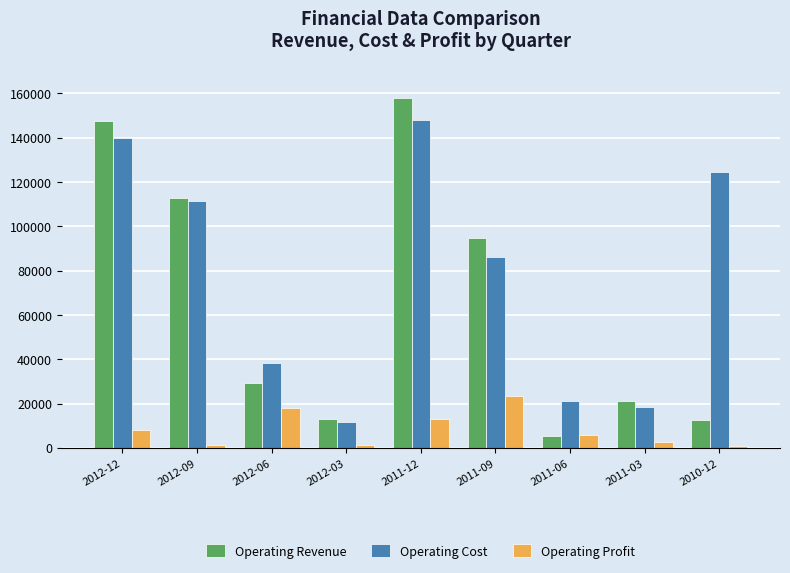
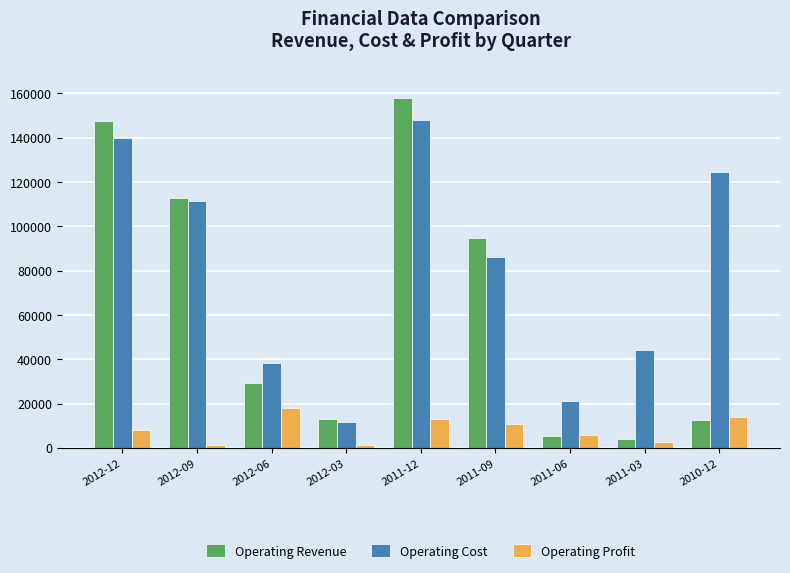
Operating Profit, 2011-09: 23000 -> 11000
Operating Revenue, 2011-03: 21000 -> 4000
Operating Cost, 2011-03: 19000 -> 44000
Operating Profit, 2010-12: 1000 -> 14000
